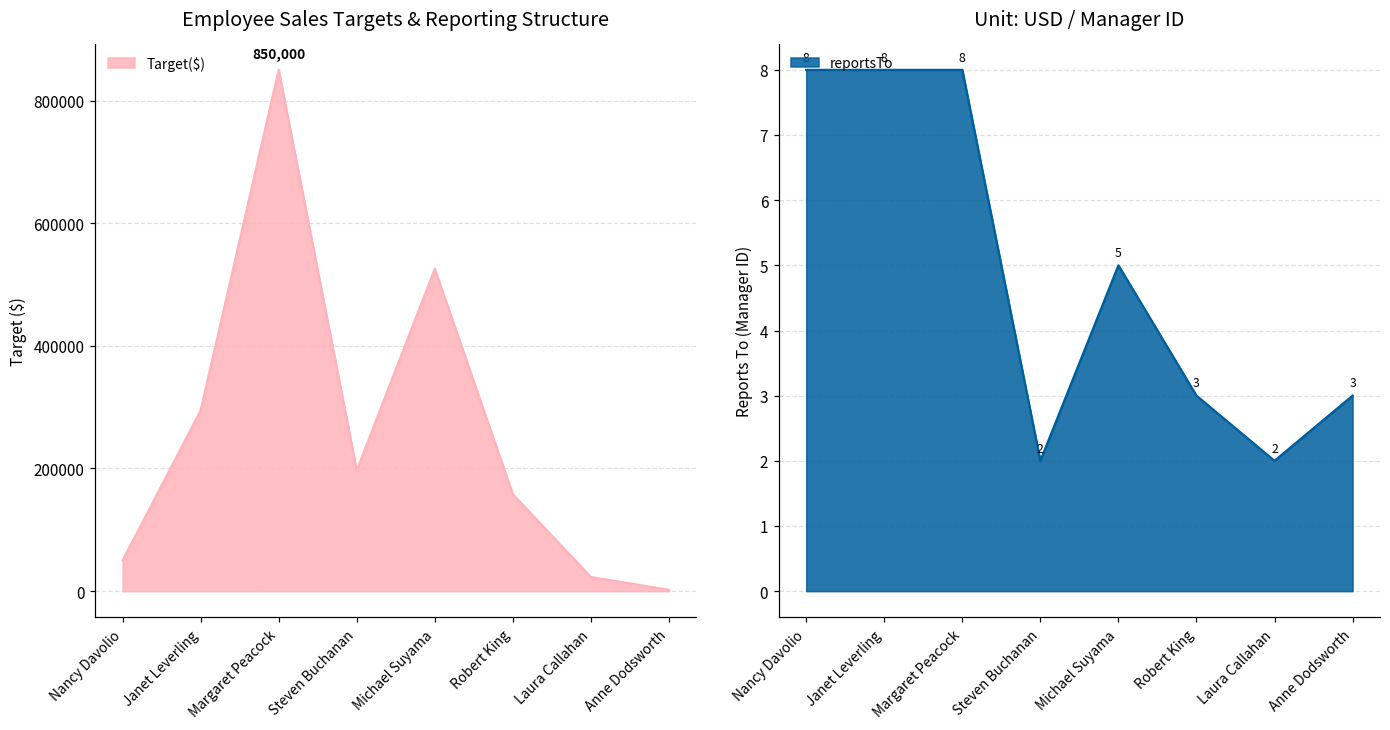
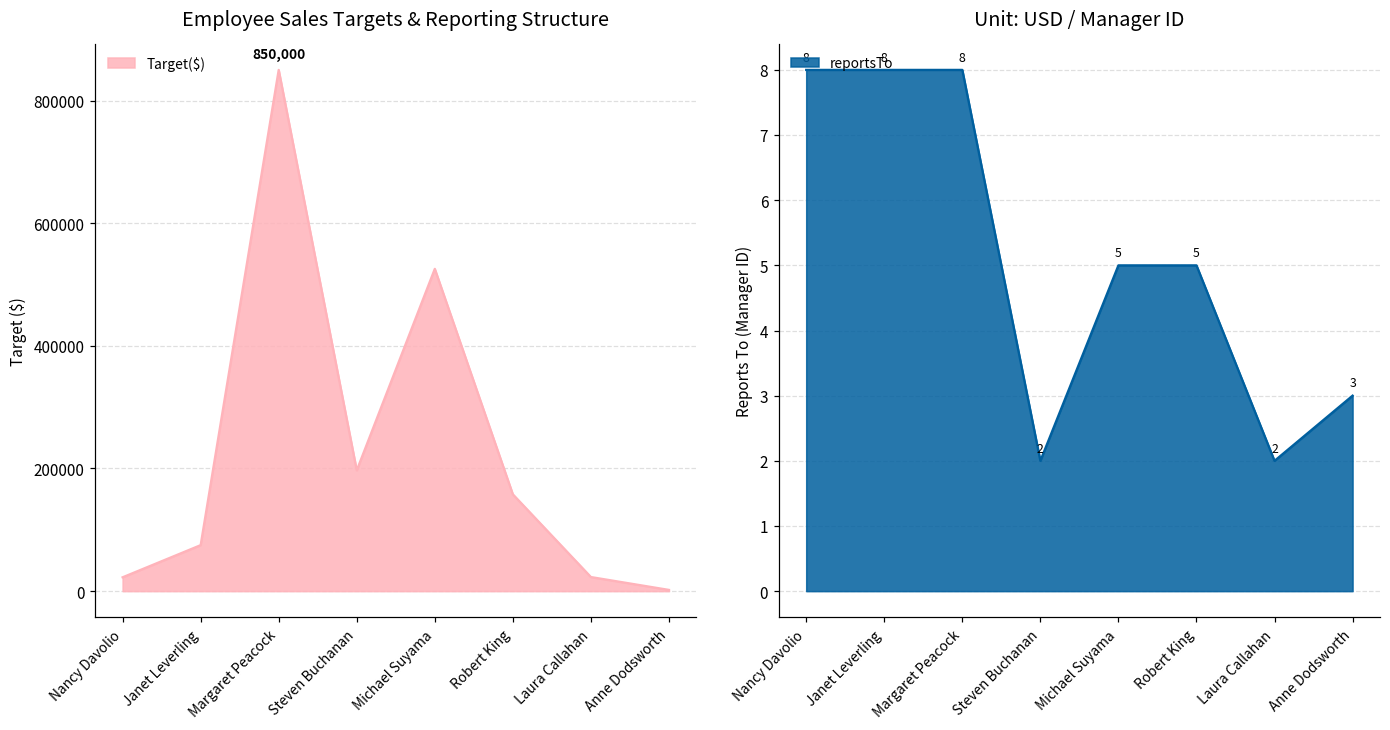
Employee Sales Targets & Reporting Structure, Nancy Davolio: 50000 -> 20000
Employee Sales Targets & Reporting Structure, Janet Leverling: 290000 -> 80000
Unit: USD / Manager ID, Robert King: 3 -> 5
